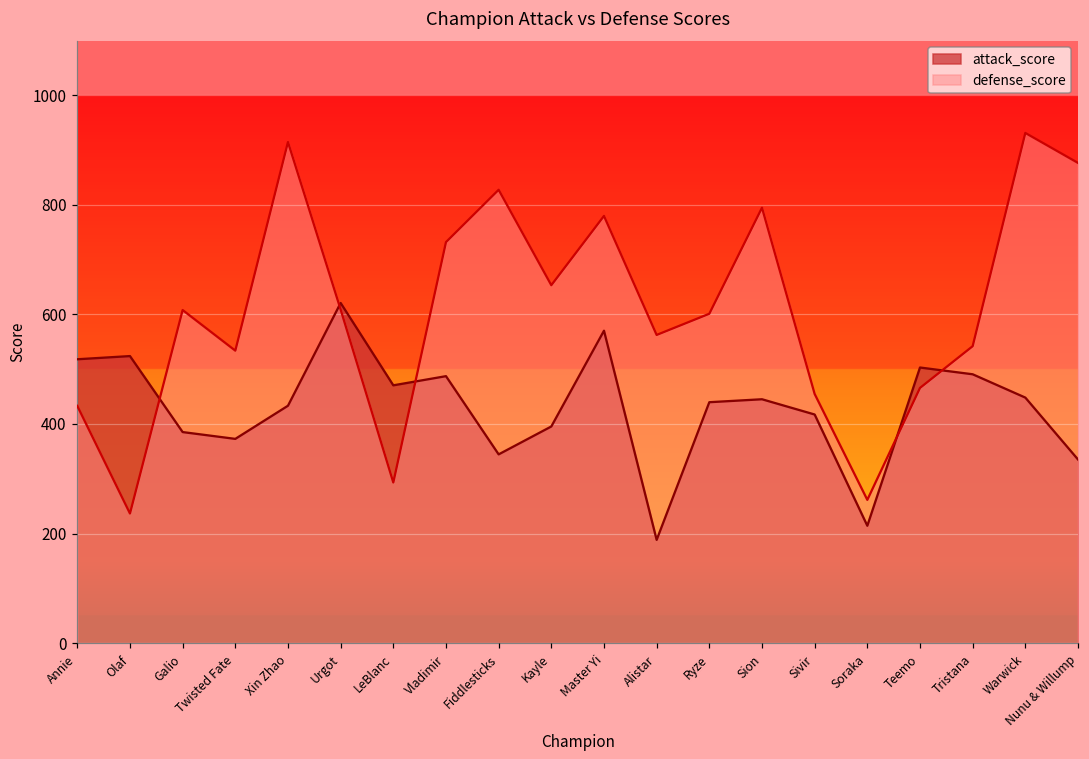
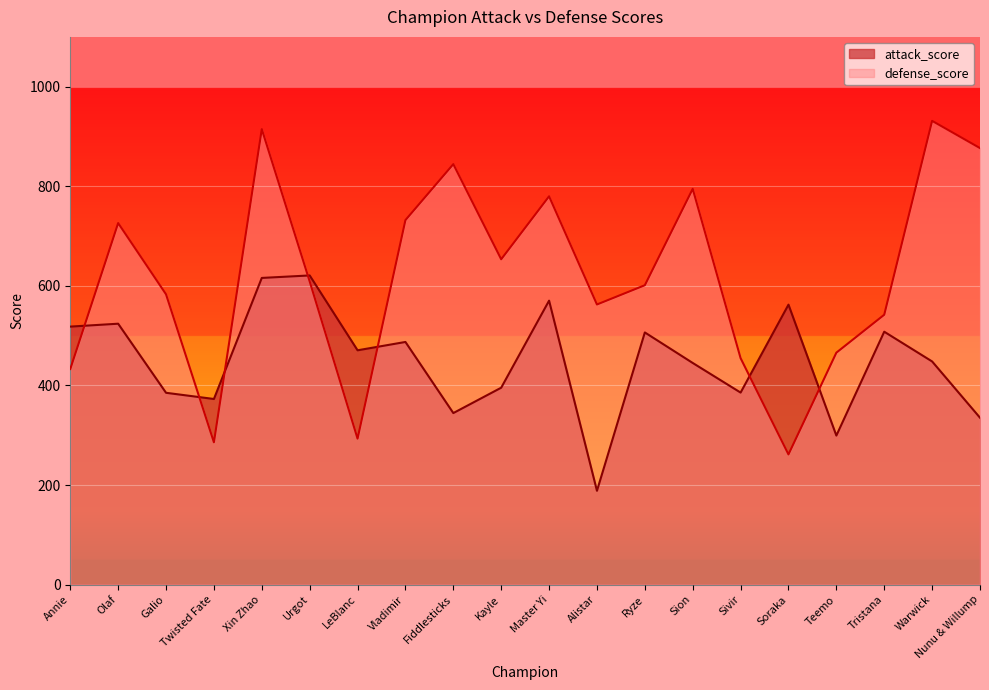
defense_score, Olaf: 240 -> 730
defense_score, Galio: 610 -> 580
defense_score, Twisted Fate: 530 -> 290
attack_score, Xin Zhao: 430 -> 620
defense_score, Fiddlesticks: 830 -> 840
attack_score, Ryze: 440 -> 510
attack_score, Sivir: 420 -> 390
attack_score, Soraka: 210 -> 560
attack_score, Teemo: 500 -> 300
attack_score, Tristana: 490 -> 510
